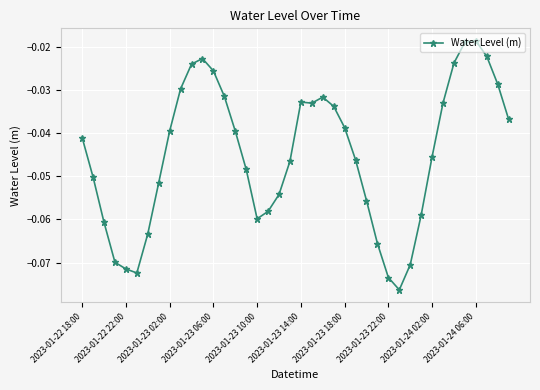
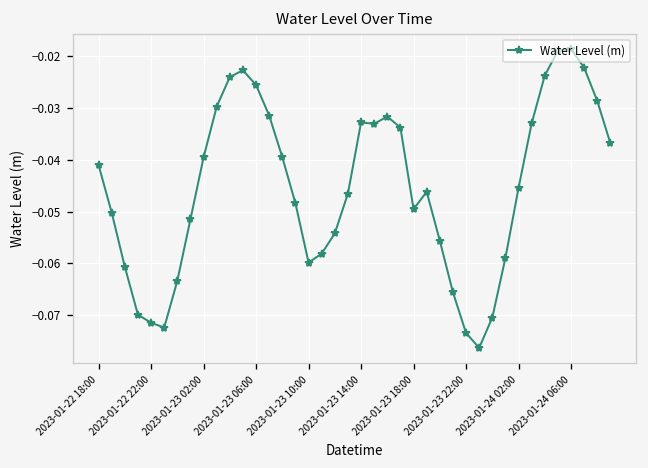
2023-01-23 18:00: -0.039 -> -0.050
